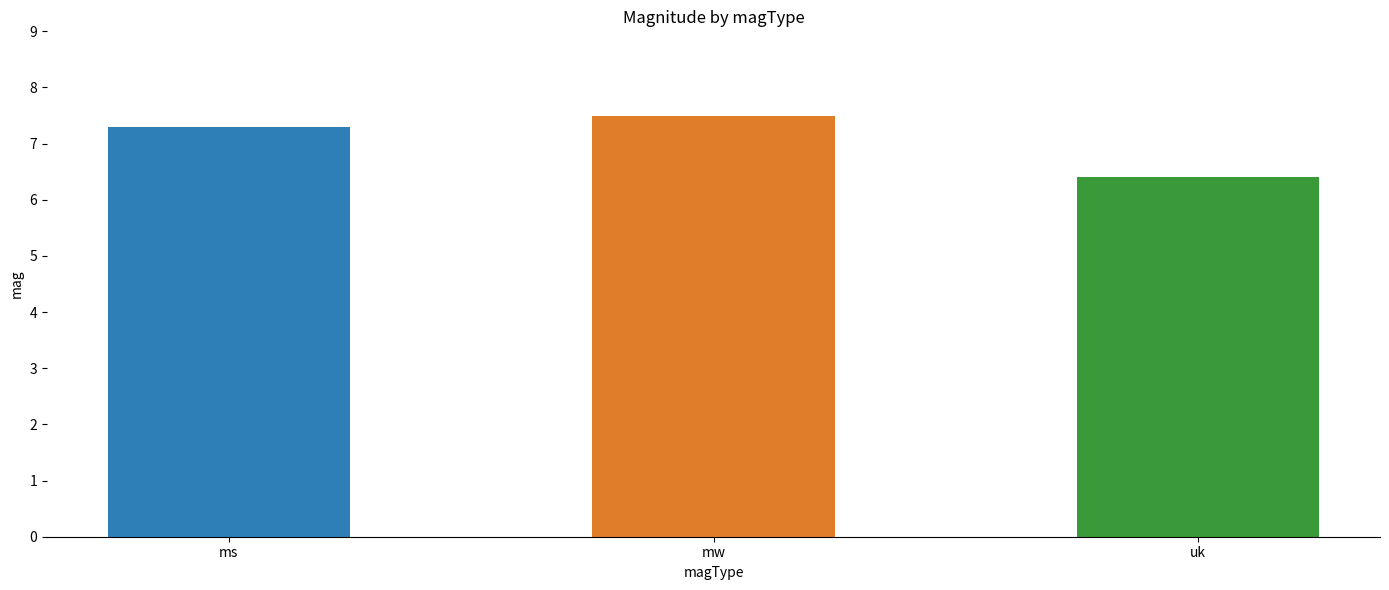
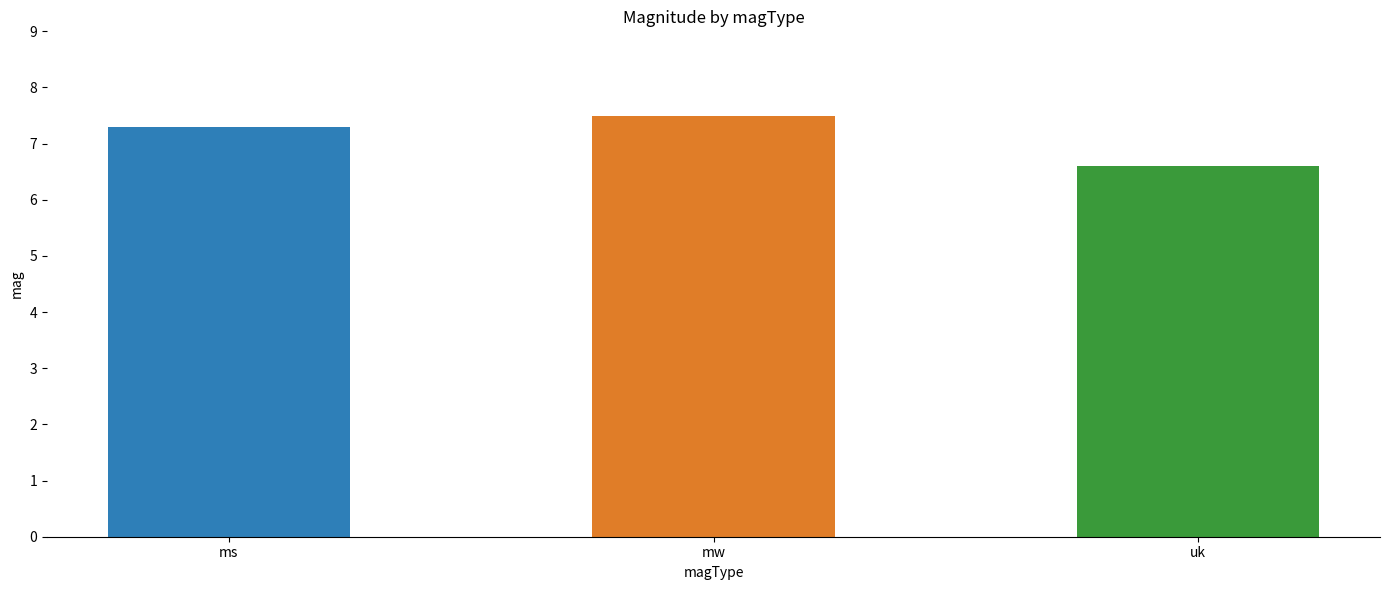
uk: 6.4 -> 6.6
